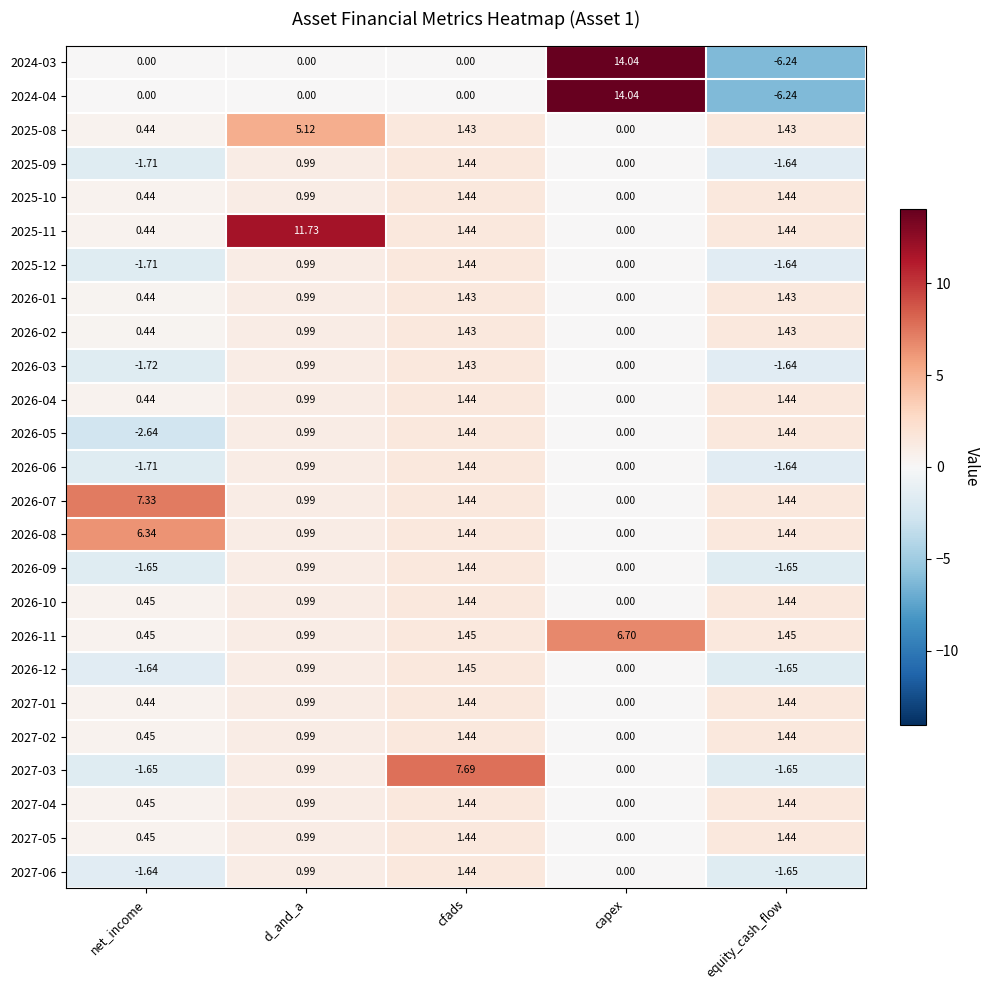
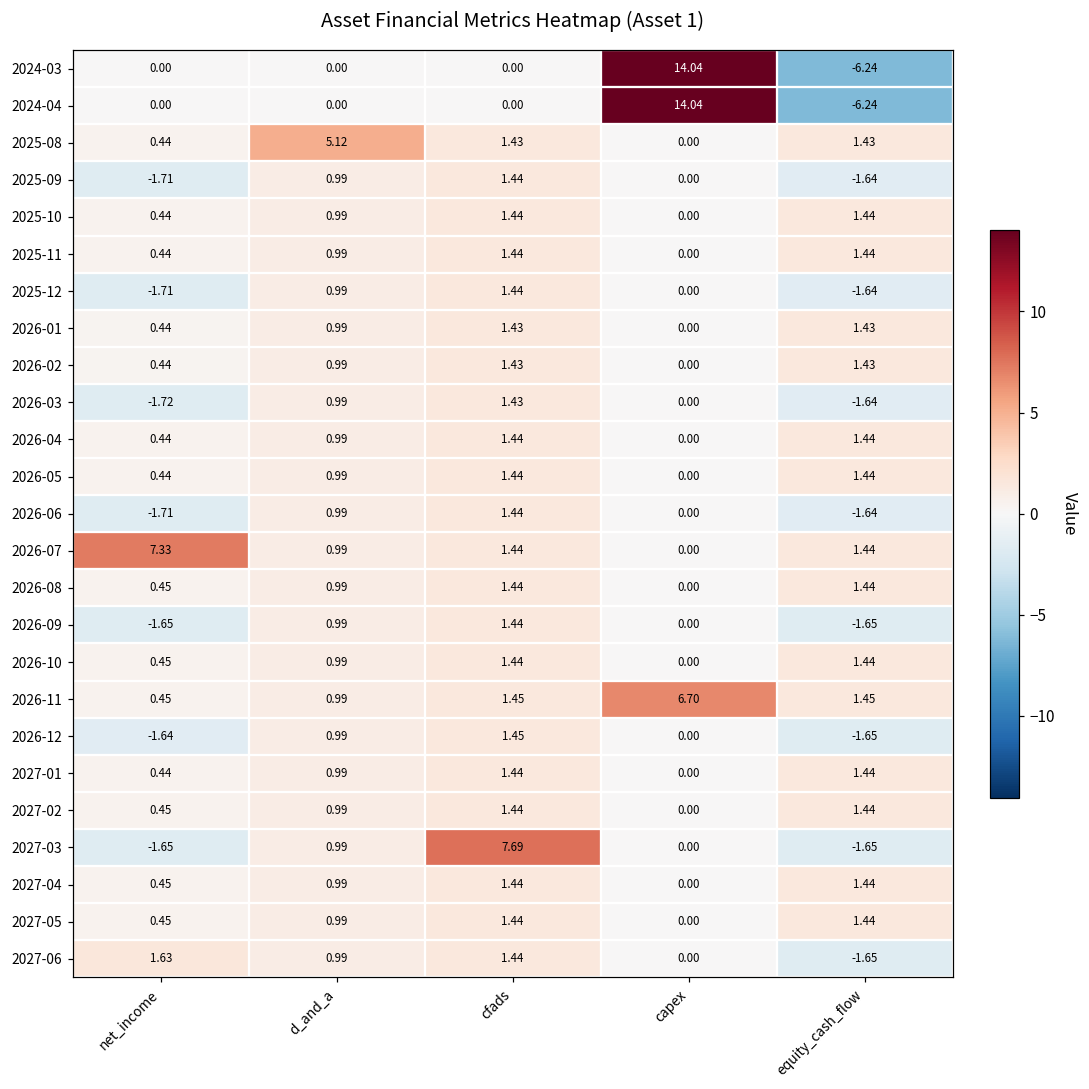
2025-11, d_and_a: 11.73 -> 0.99
2026-05, net_income: -2.64 -> 0.44
2026-08, net_income: 6.34 -> 0.45
2027-06, net_income: -1.64 -> 1.63
